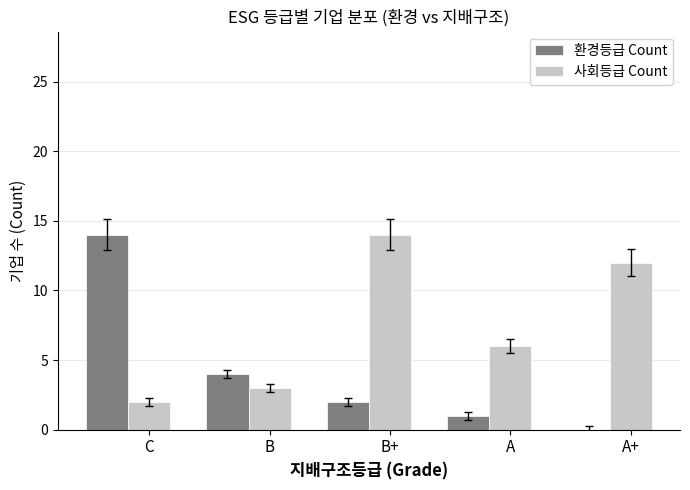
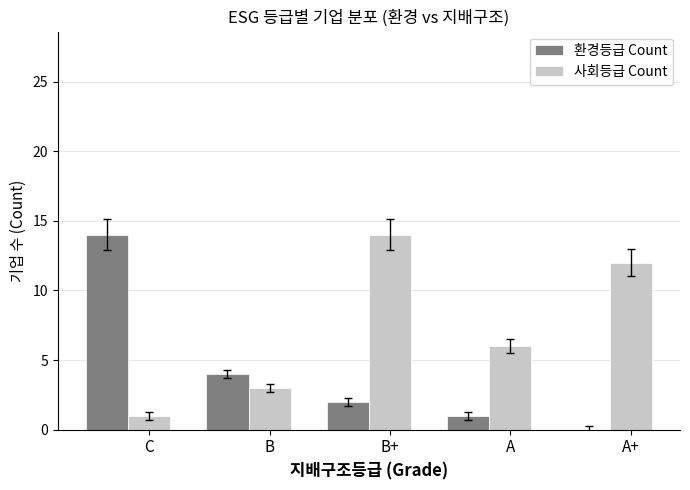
사회등급 Count, C: 2 -> 1
